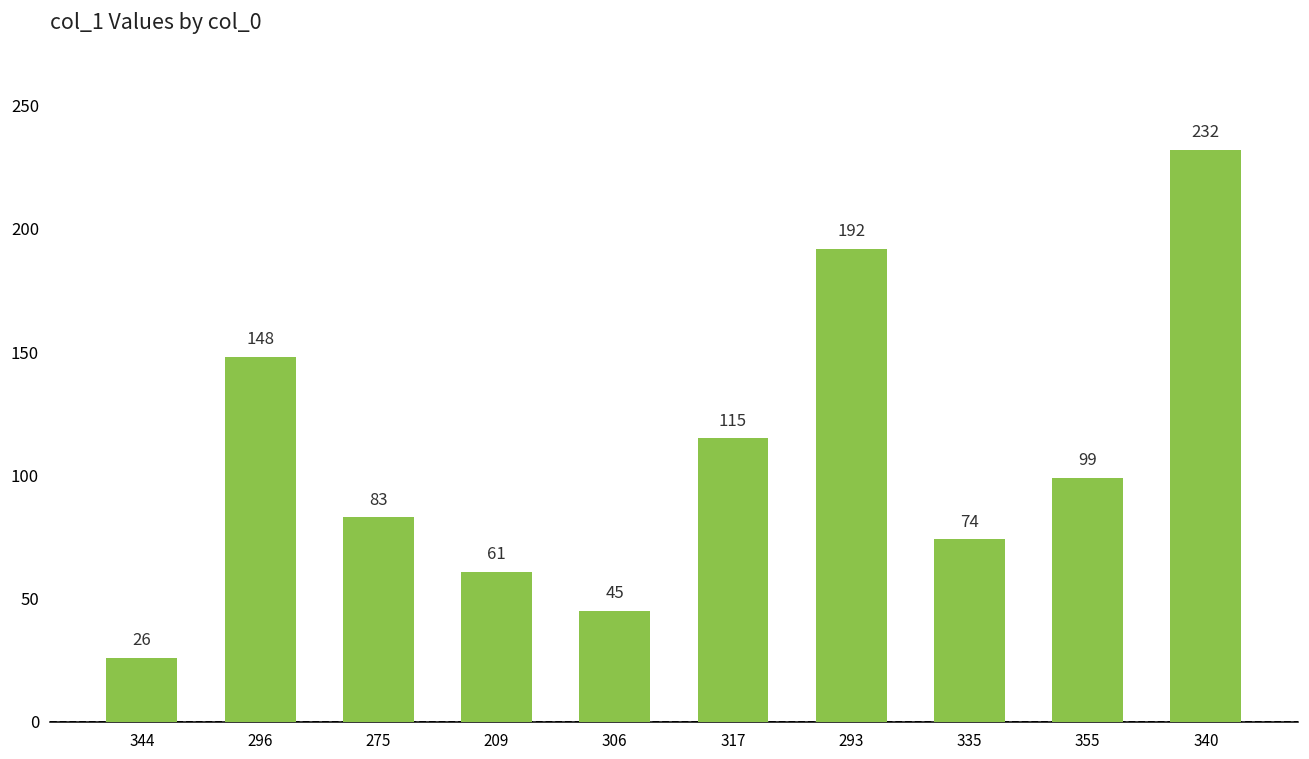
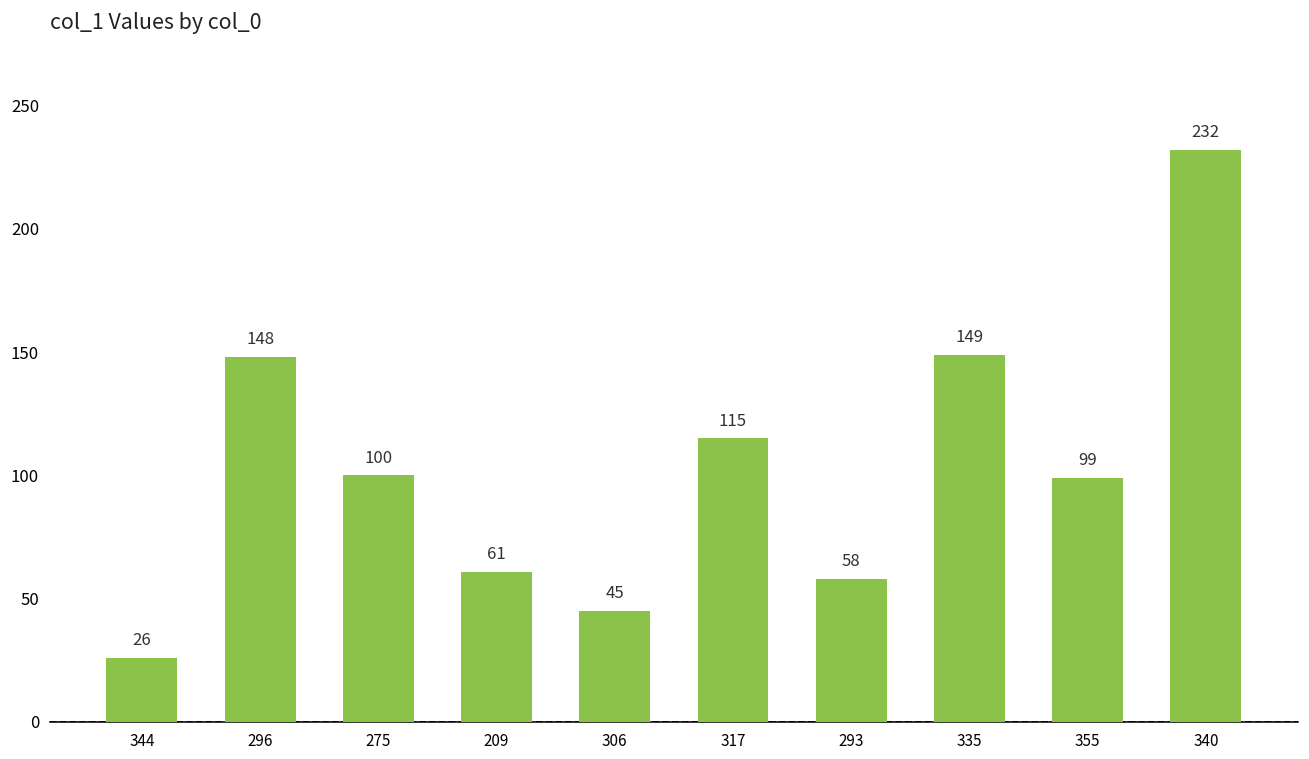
275: 83 -> 100
293: 192 -> 58
335: 74 -> 149
